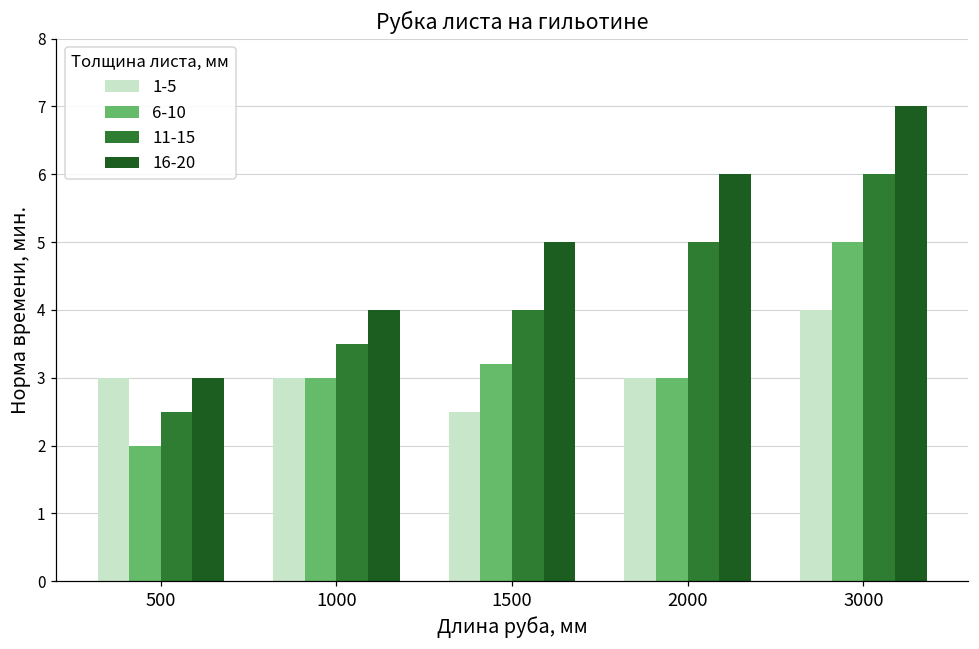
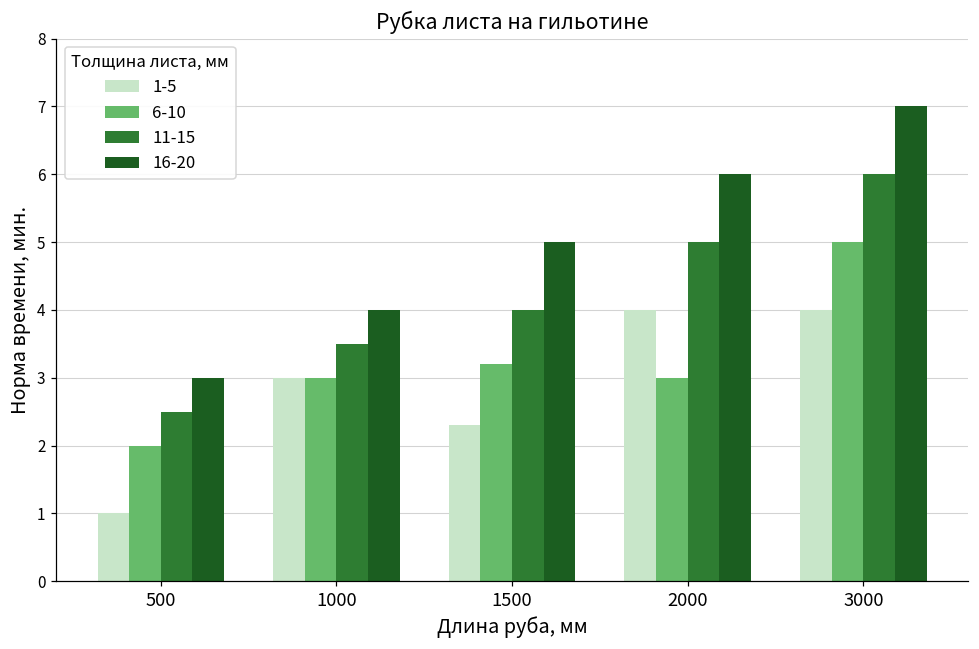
1-5, 500: 3 -> 1
1-5, 1500: 2.5 -> 2.3
1-5, 2000: 3 -> 4
